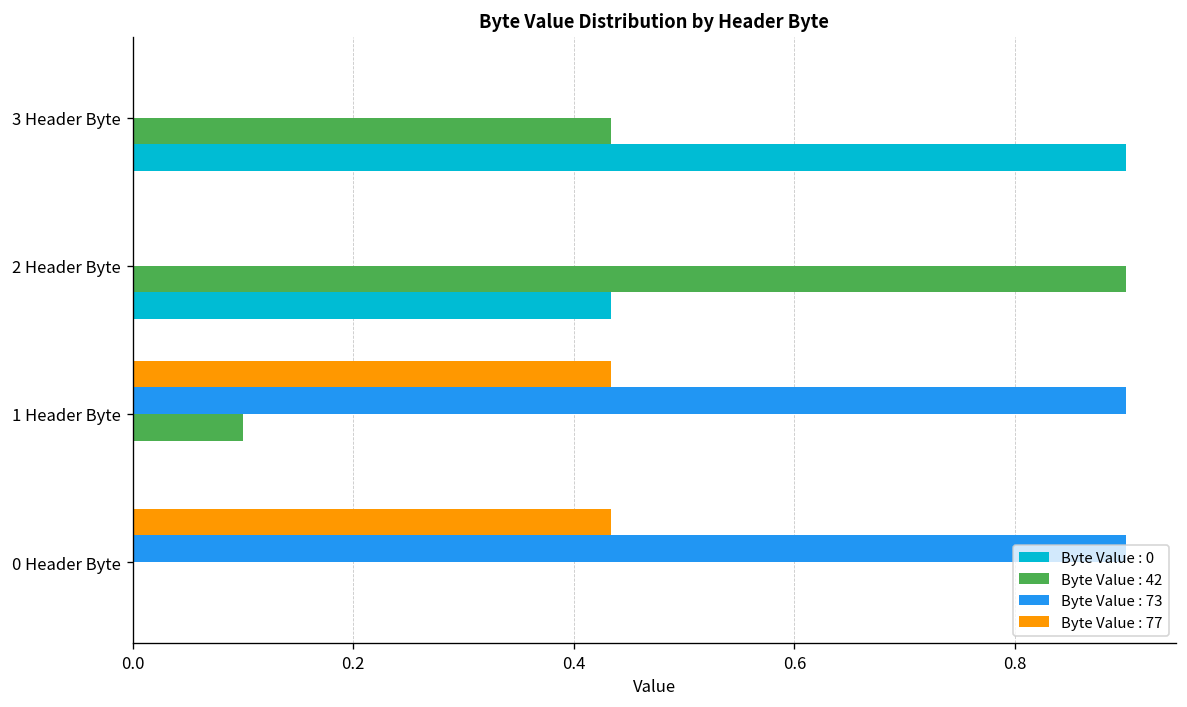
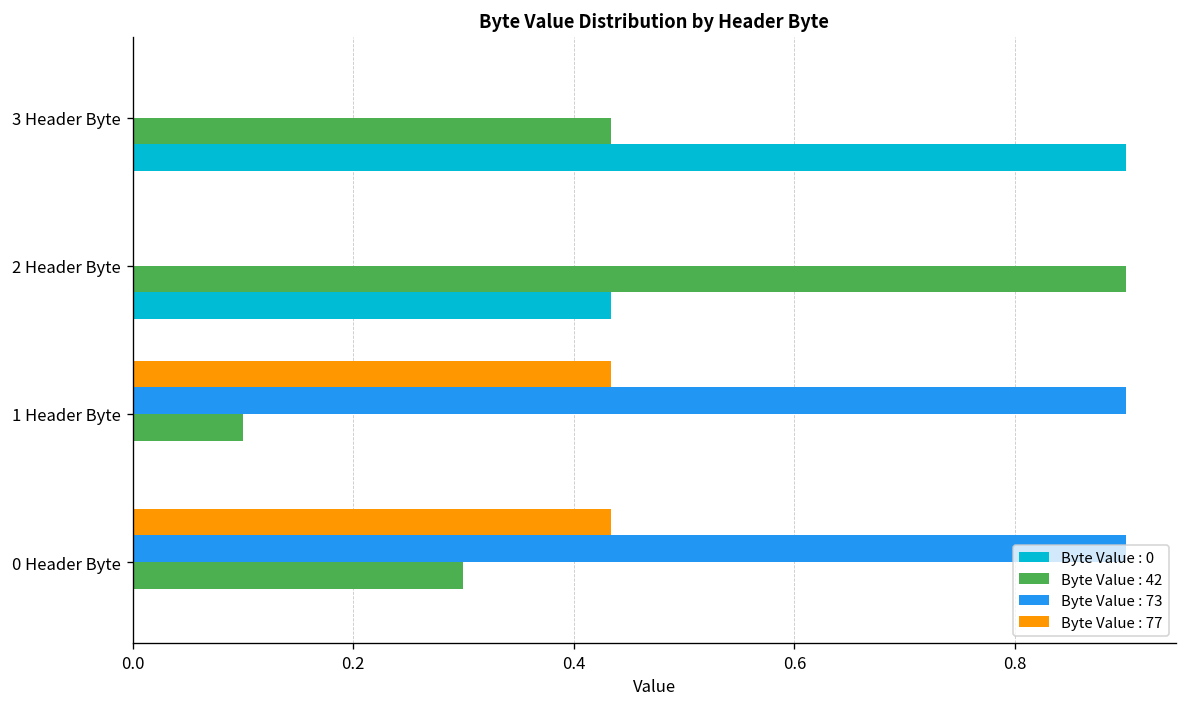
Byte Value : 42, 0 Header Byte: 0.0 -> 0.3
